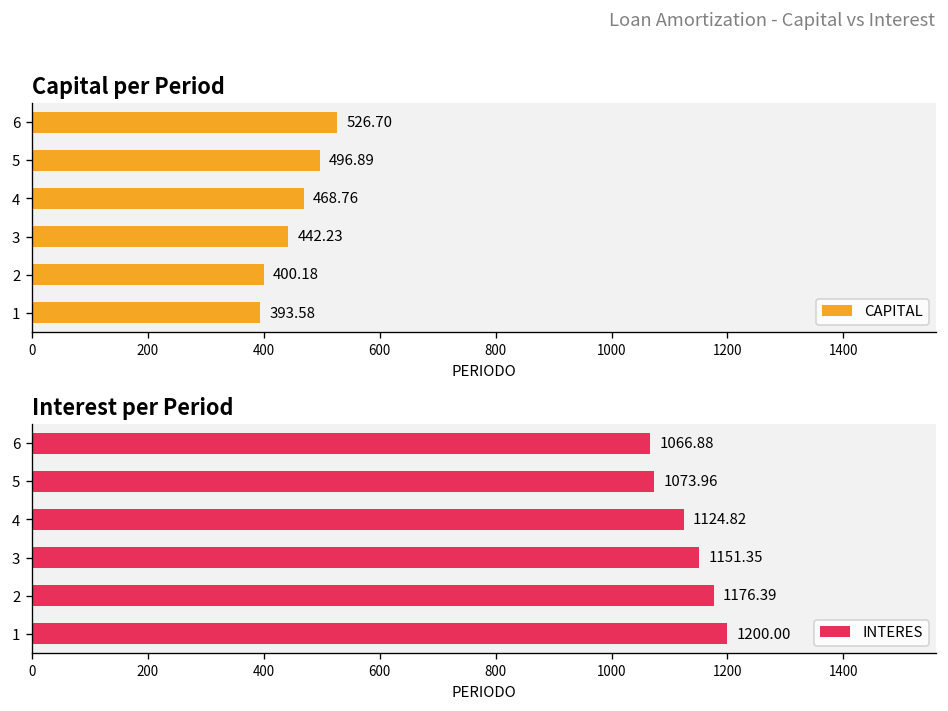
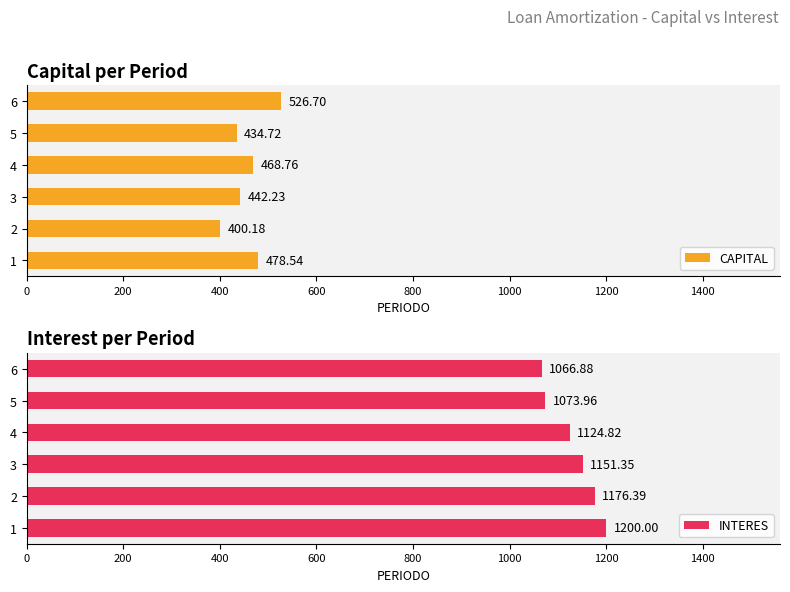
Capital per Period, 5: 496.89 -> 434.72
Capital per Period, 1: 393.58 -> 478.54
